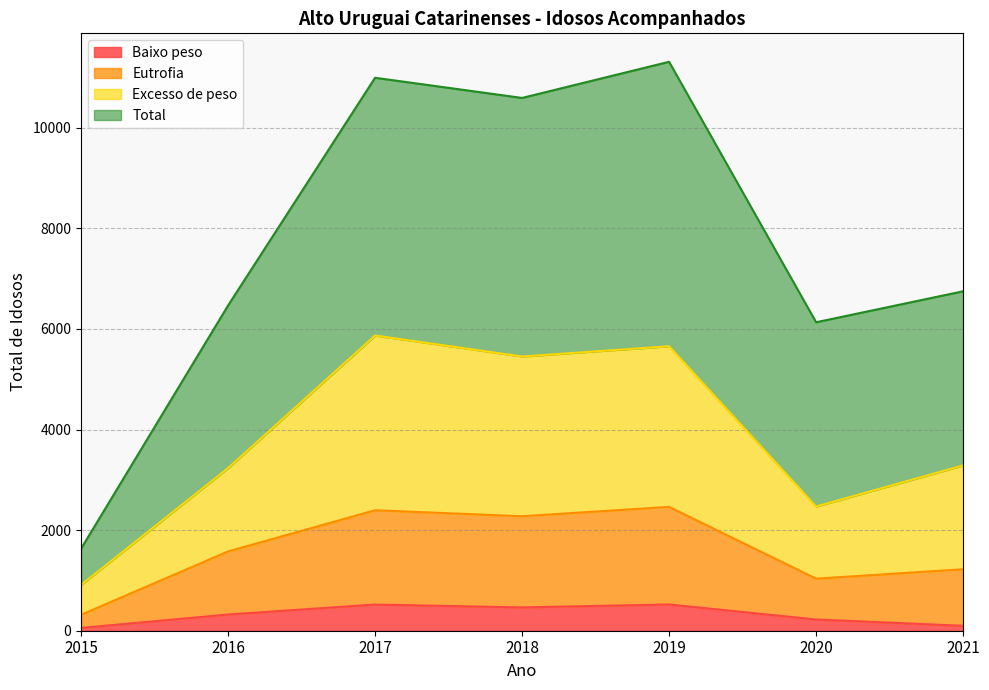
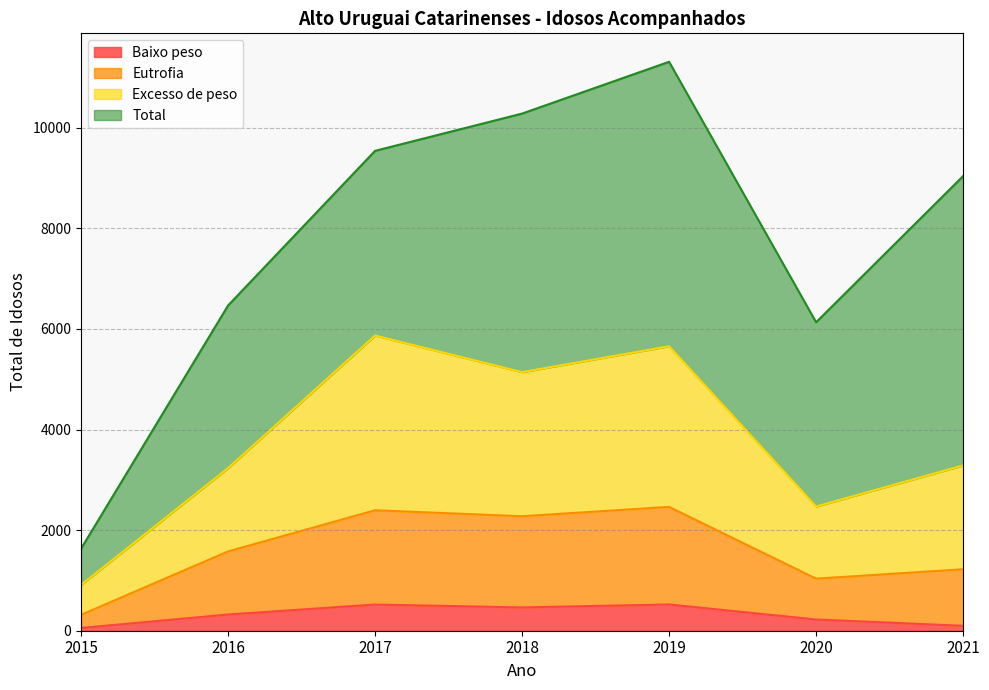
Total, 2017: 5100 -> 3700
Excesso de peso, 2018: 3200 -> 2900
Total, 2021: 3500 -> 5800
